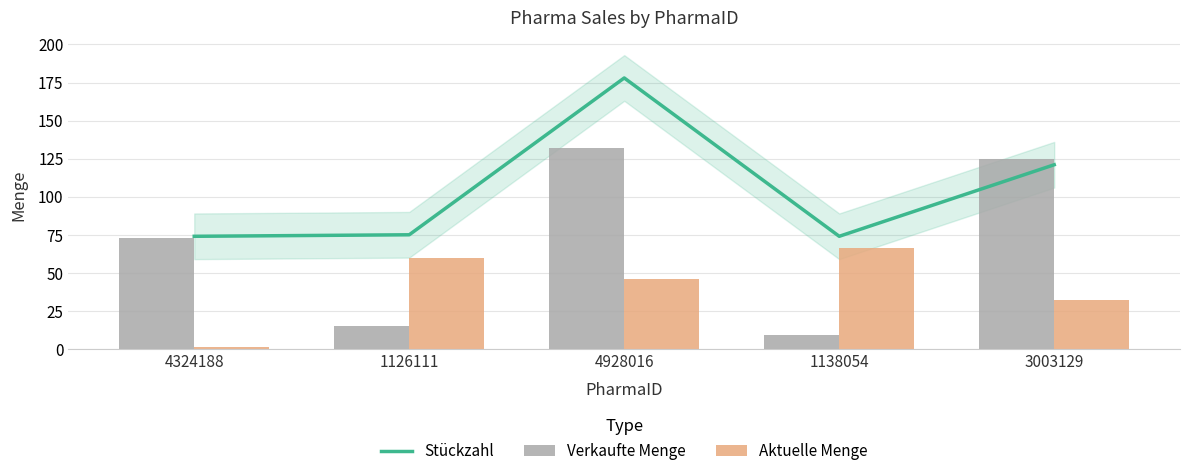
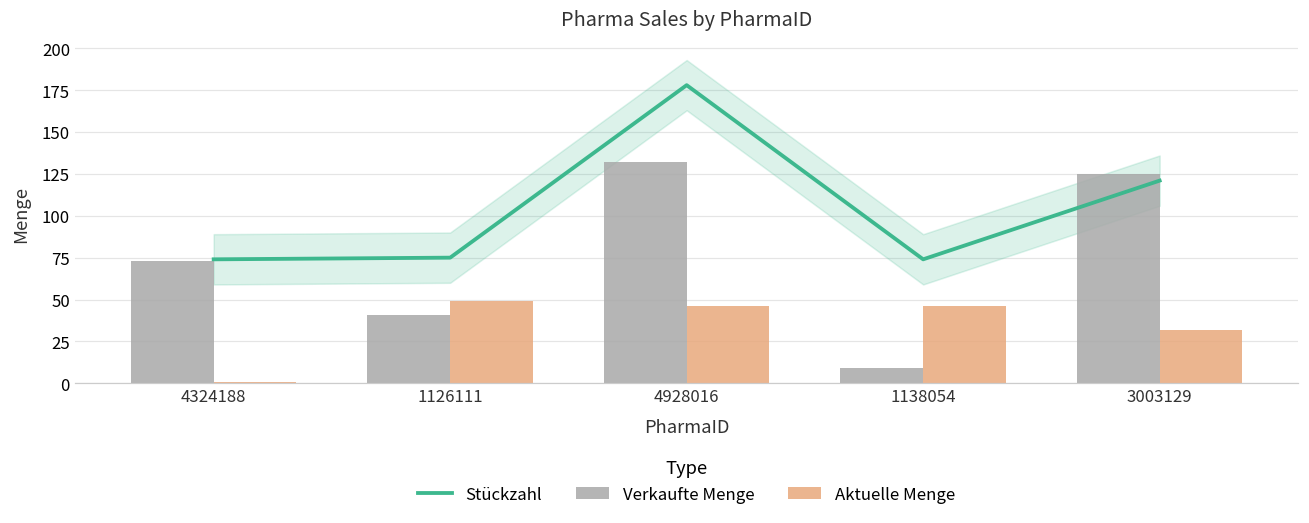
Verkaufte Menge, 1126111: 15 -> 41
Aktuelle Menge, 1126111: 60 -> 49
Aktuelle Menge, 1138054: 66 -> 46
